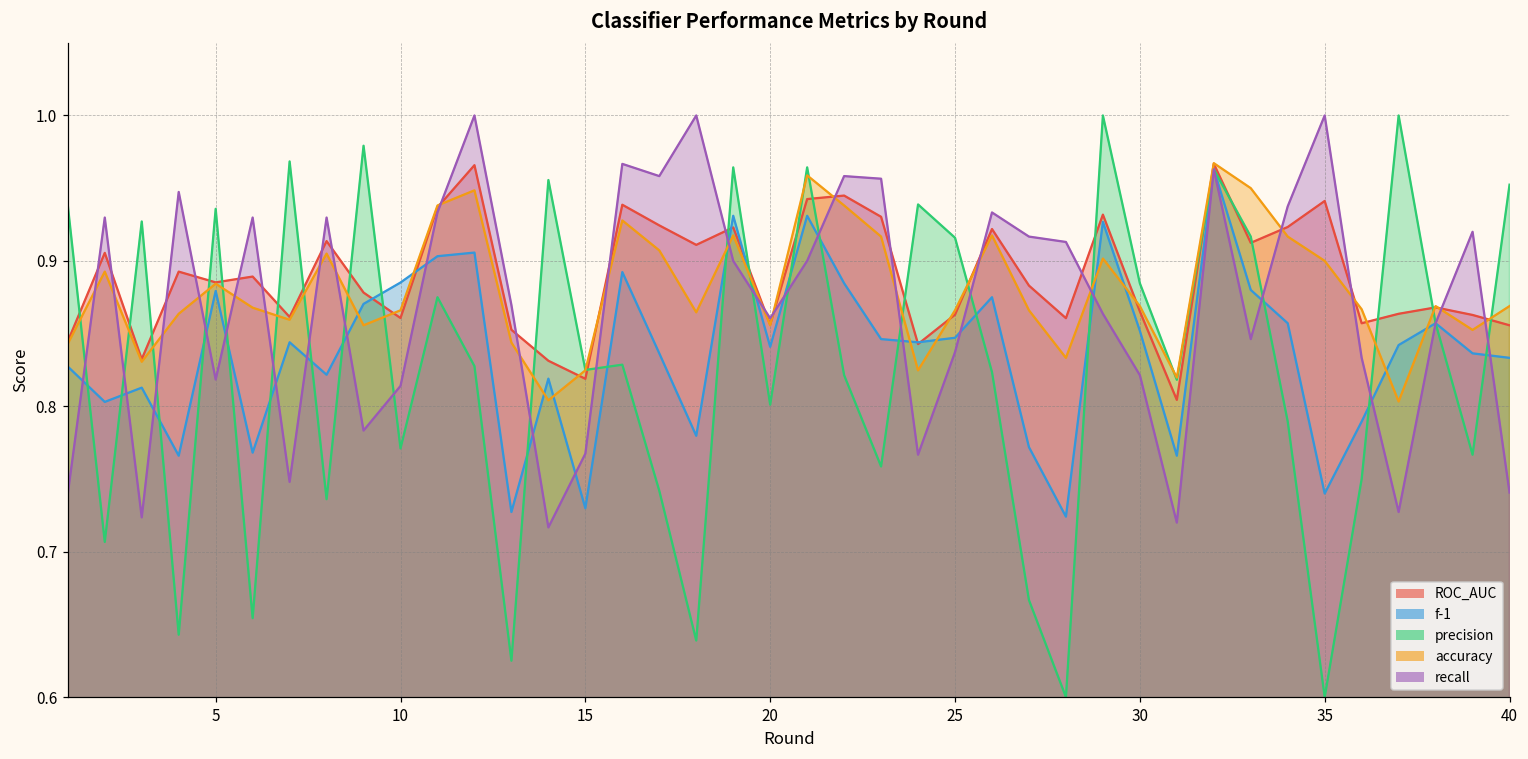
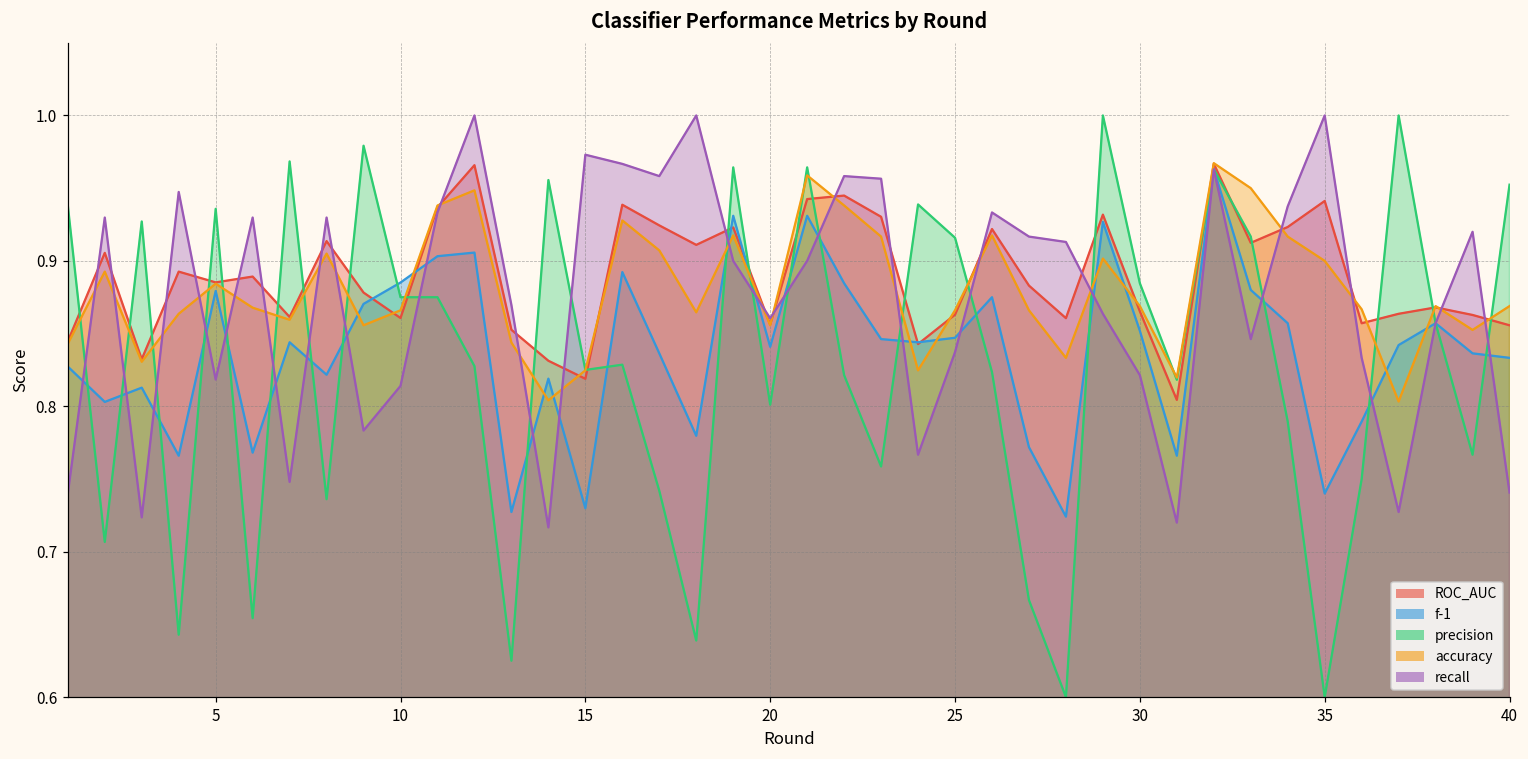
precision, 10: 0.771 -> 0.875
recall, 15: 0.767 -> 0.973
